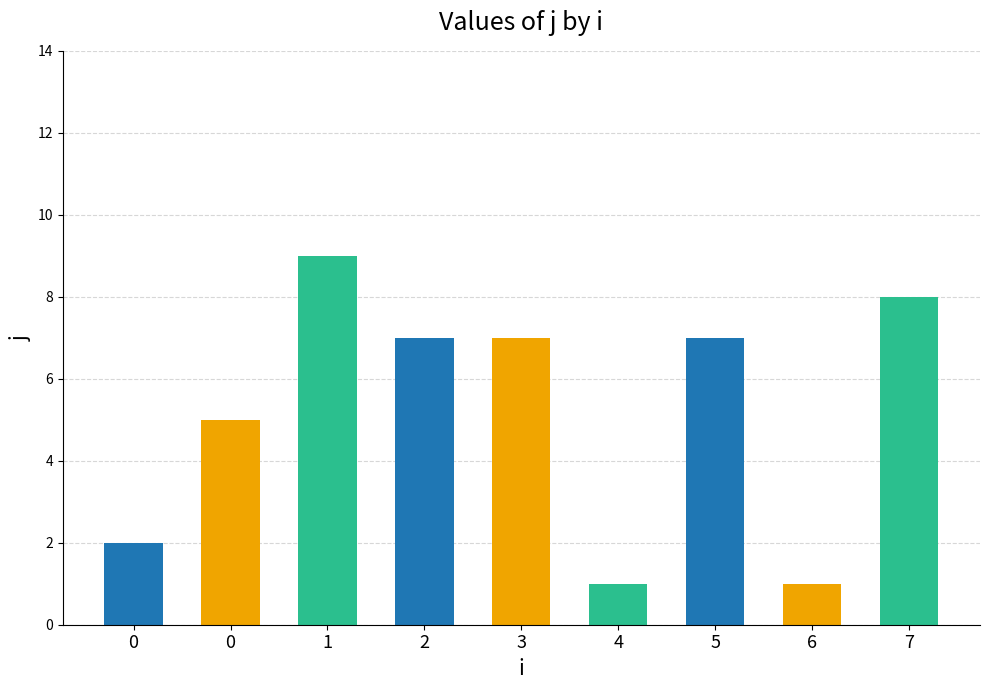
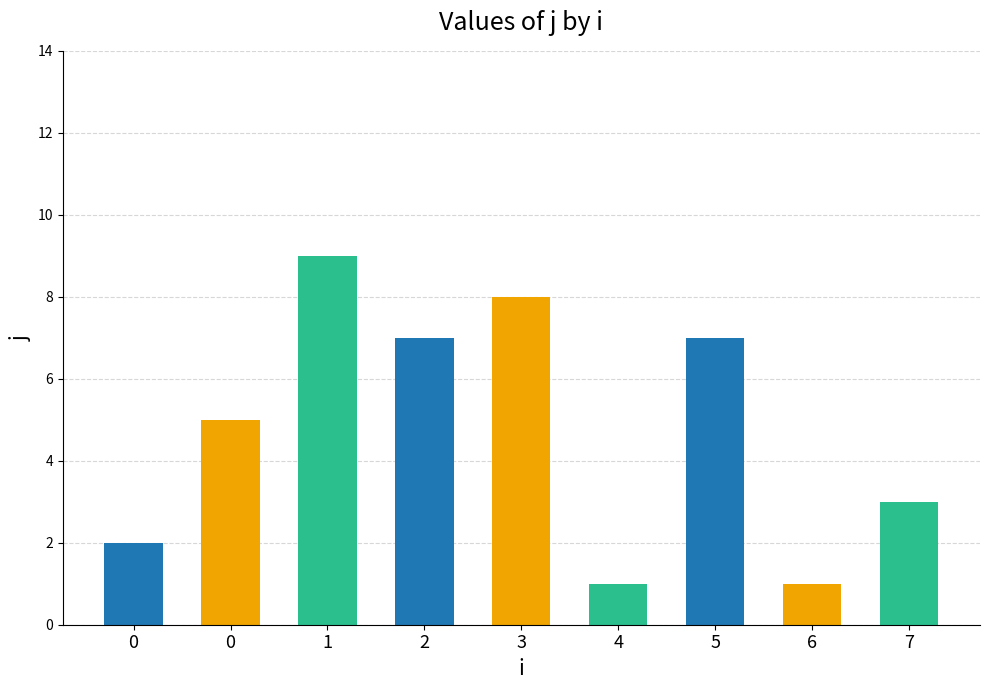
3: 7 -> 8
7: 8 -> 3
